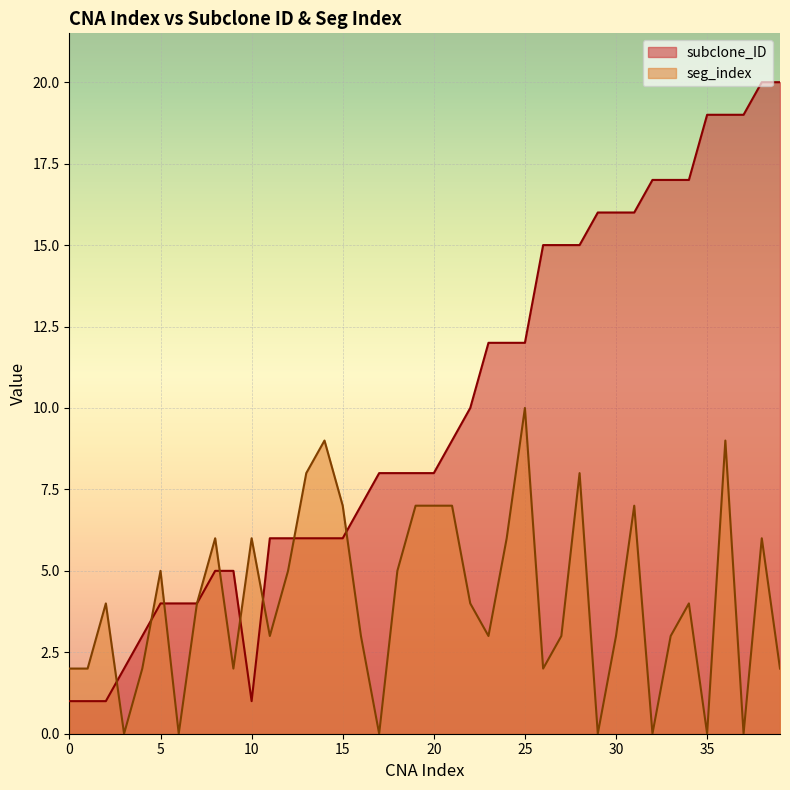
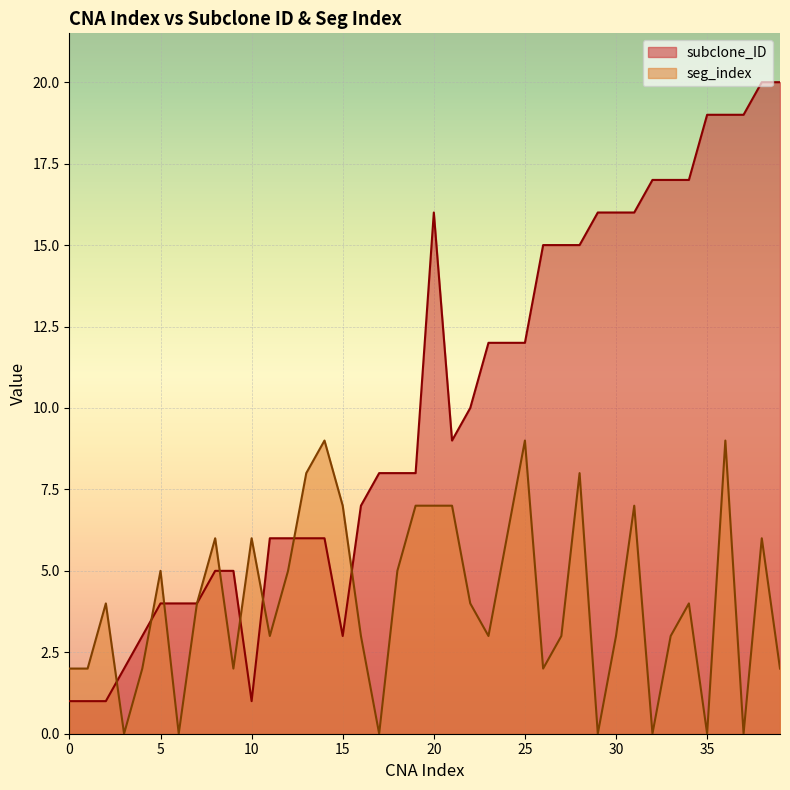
subclone_ID, 15: 6 -> 3
subclone_ID, 20: 8 -> 16
seg_index, 25: 10 -> 9
